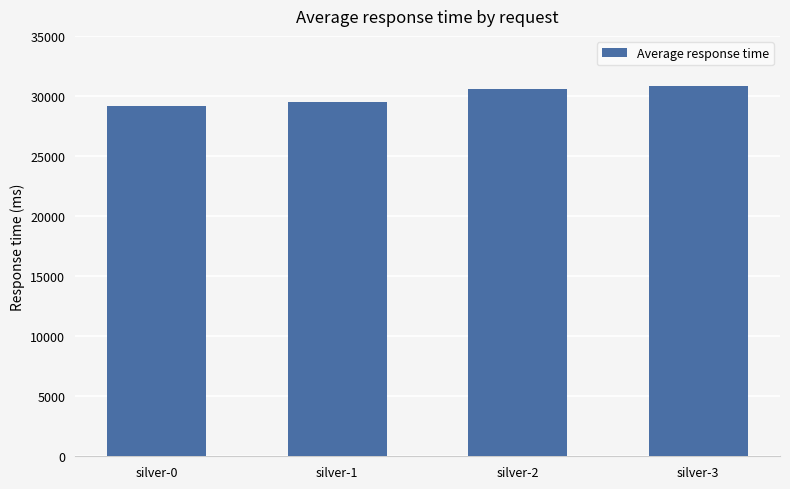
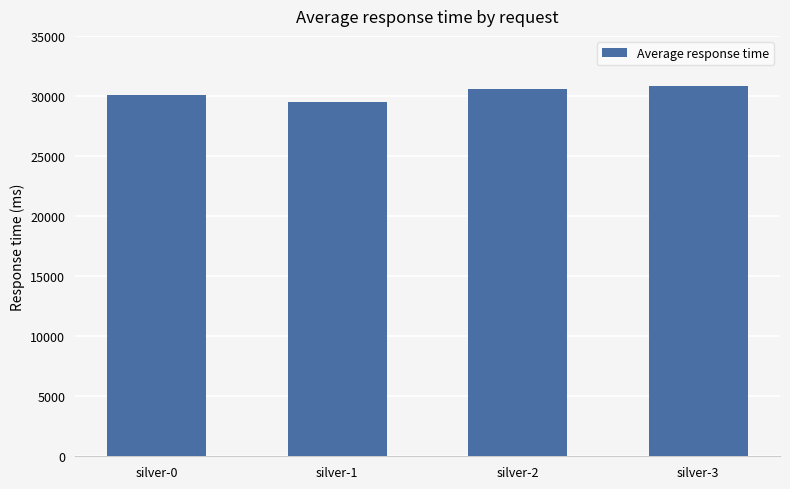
silver-0: 29200 -> 30100
